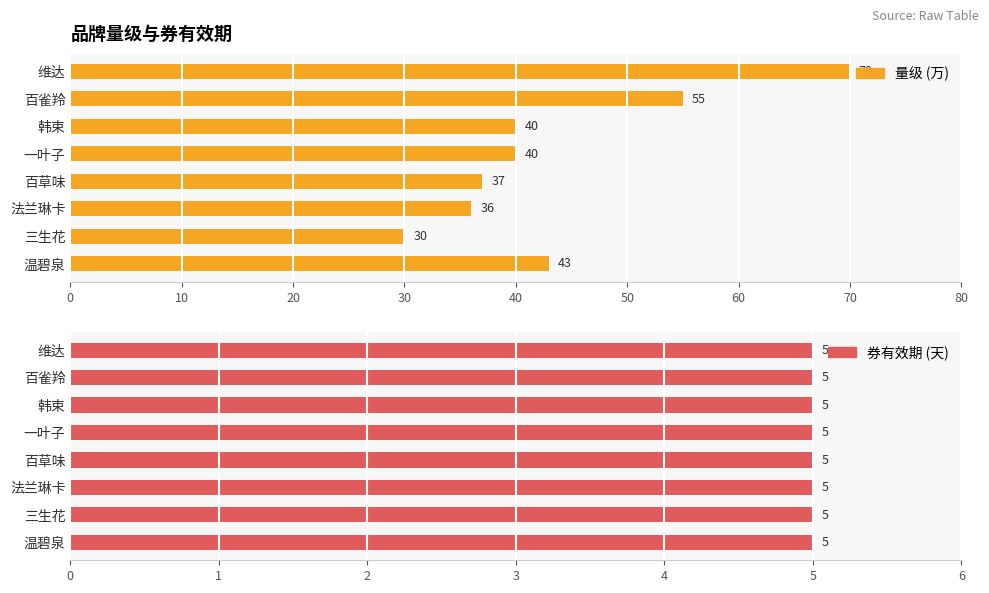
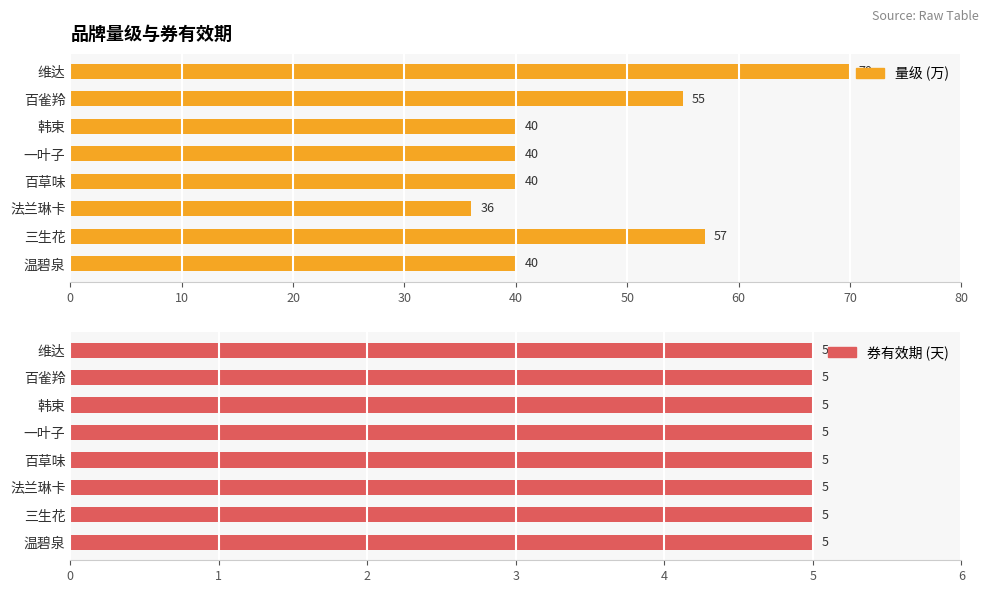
品牌量级与券有效期, 百草味: 37 -> 40
品牌量级与券有效期, 三生花: 30 -> 57
品牌量级与券有效期, 温碧泉: 43 -> 40
